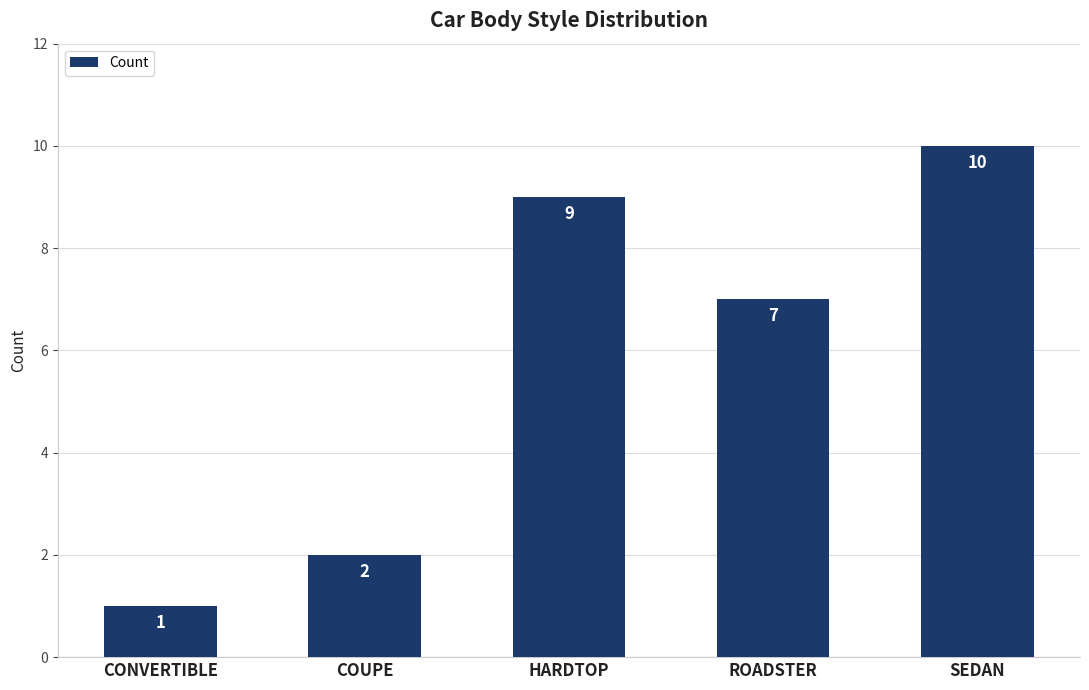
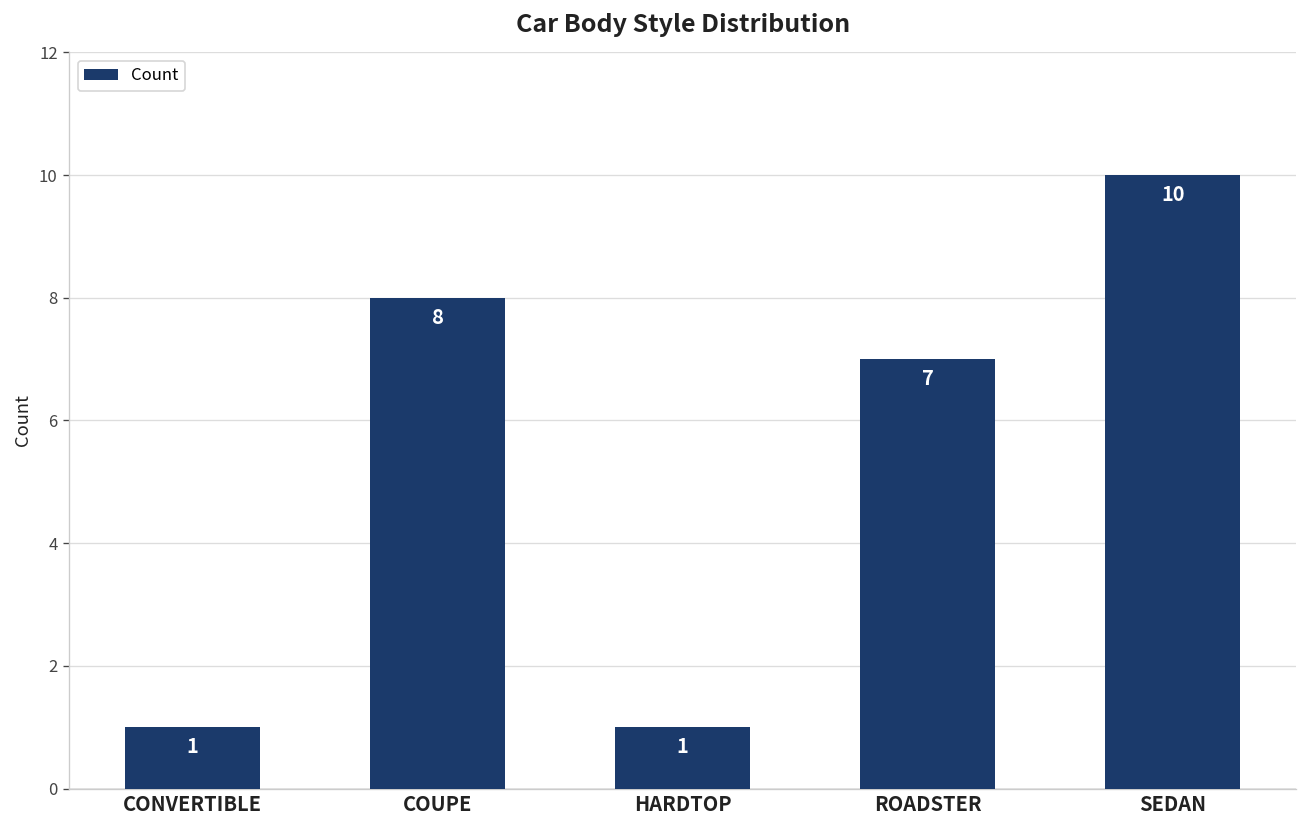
COUPE: 2 -> 8
HARDTOP: 9 -> 1
